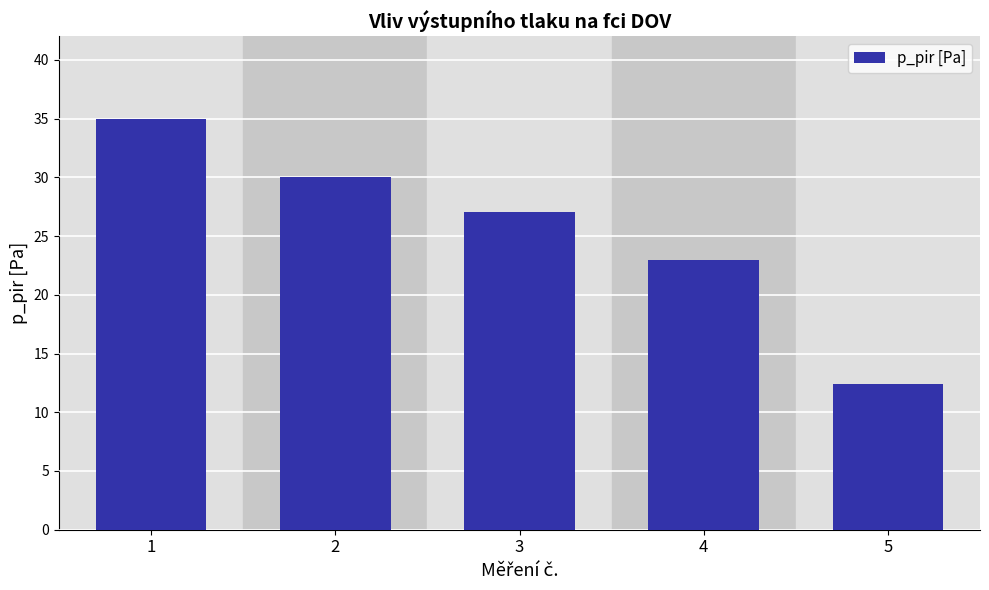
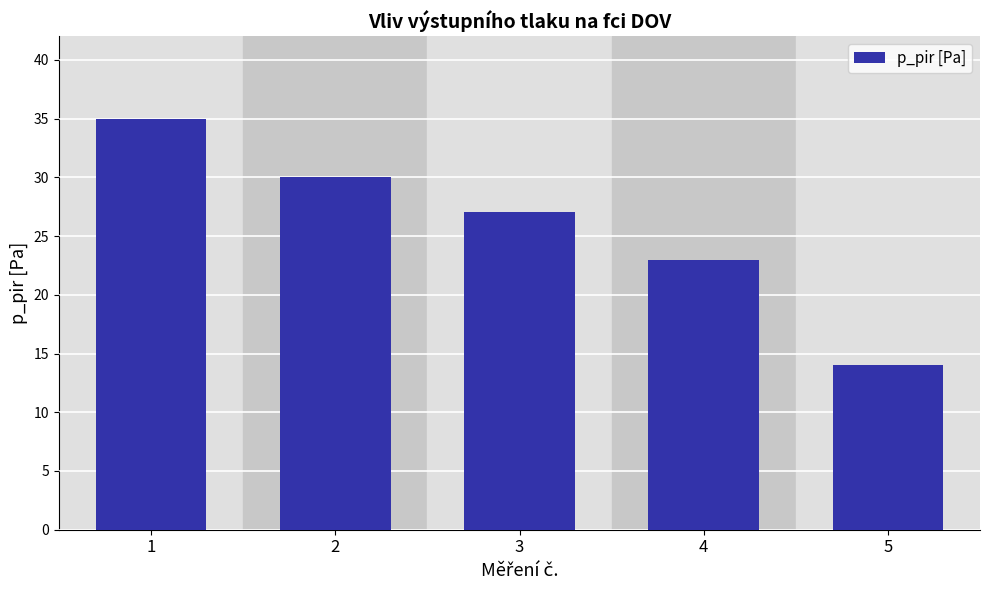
5: 12.4 -> 14.0
